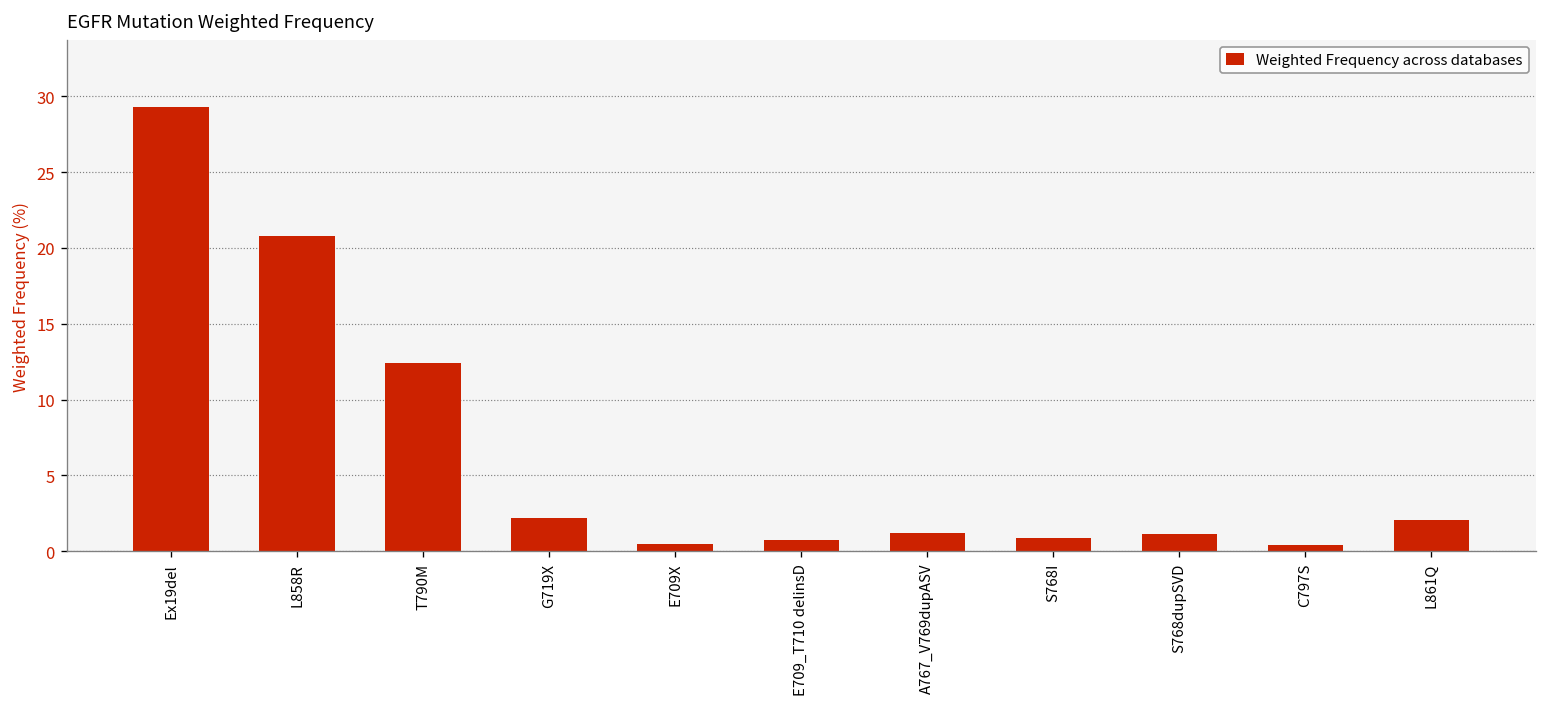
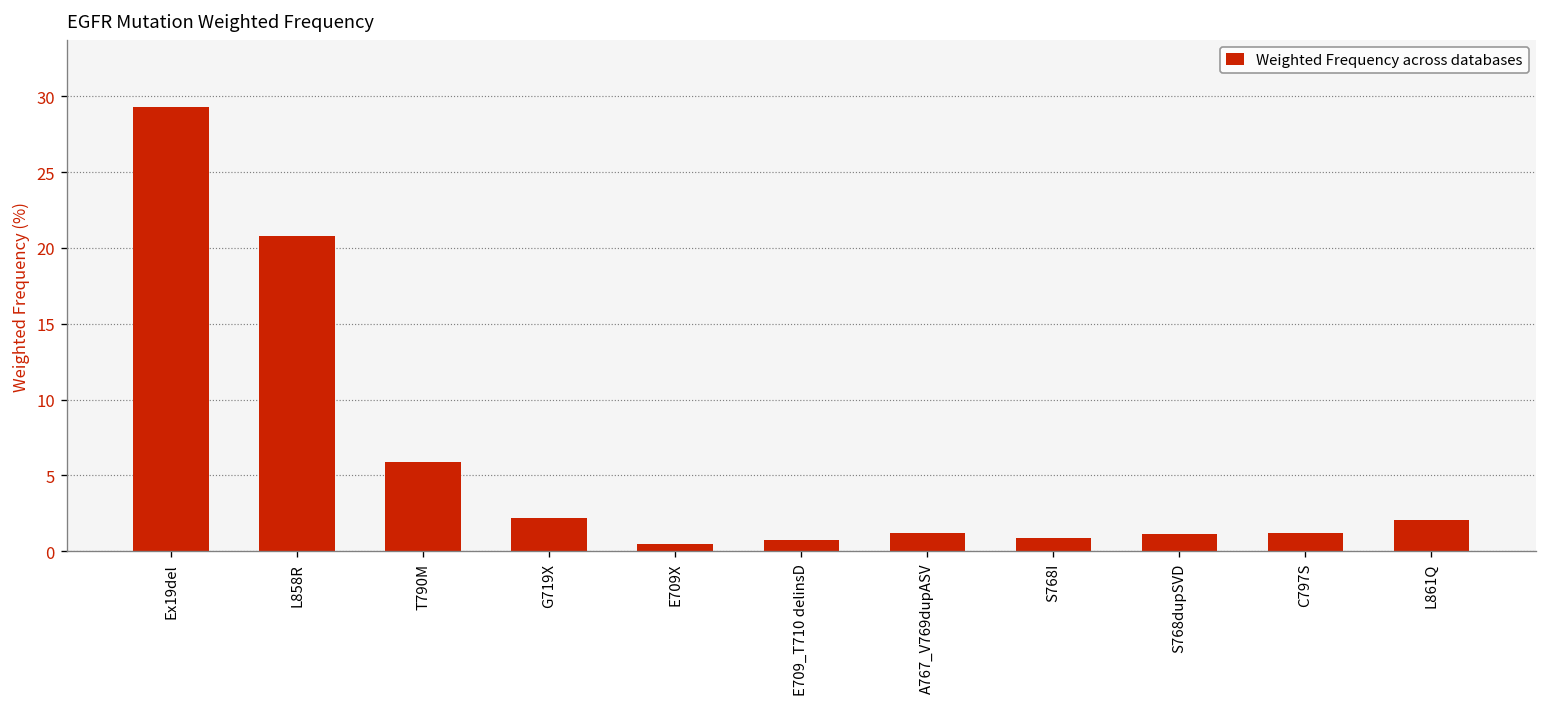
T790M: 12.4 -> 5.9
C797S: 0.4 -> 1.2
